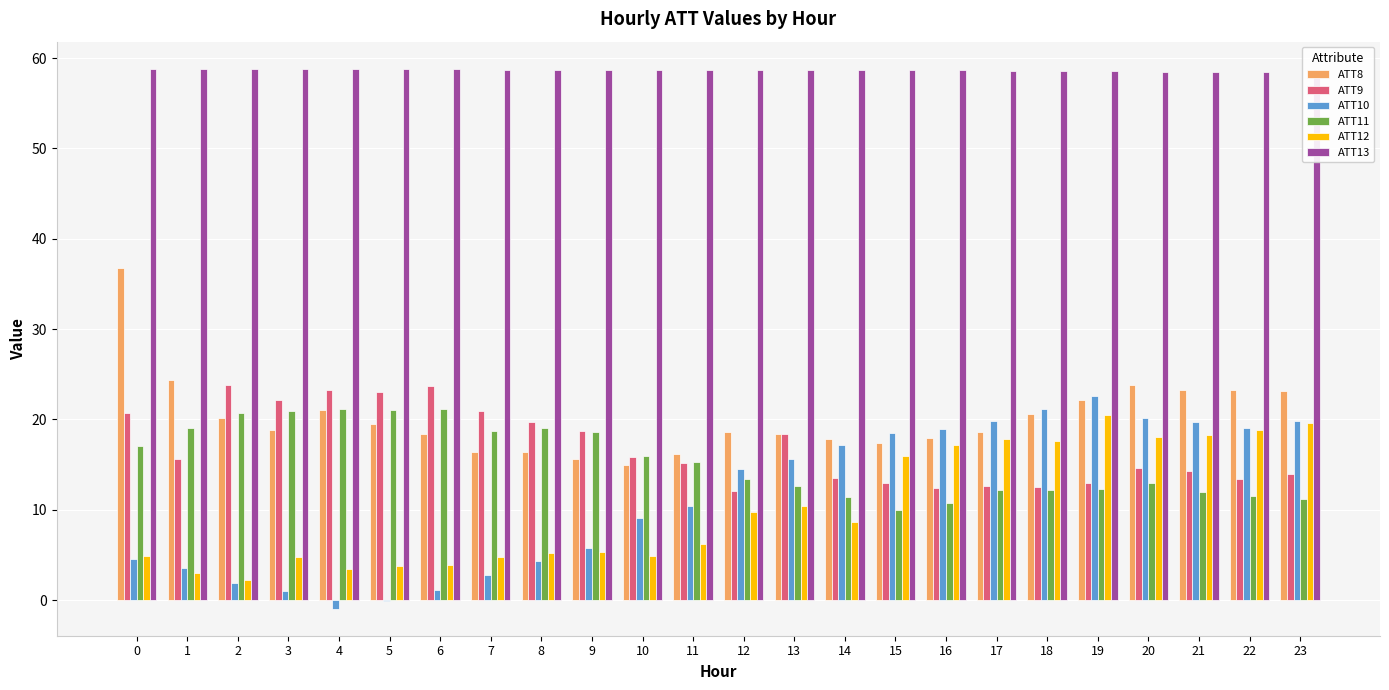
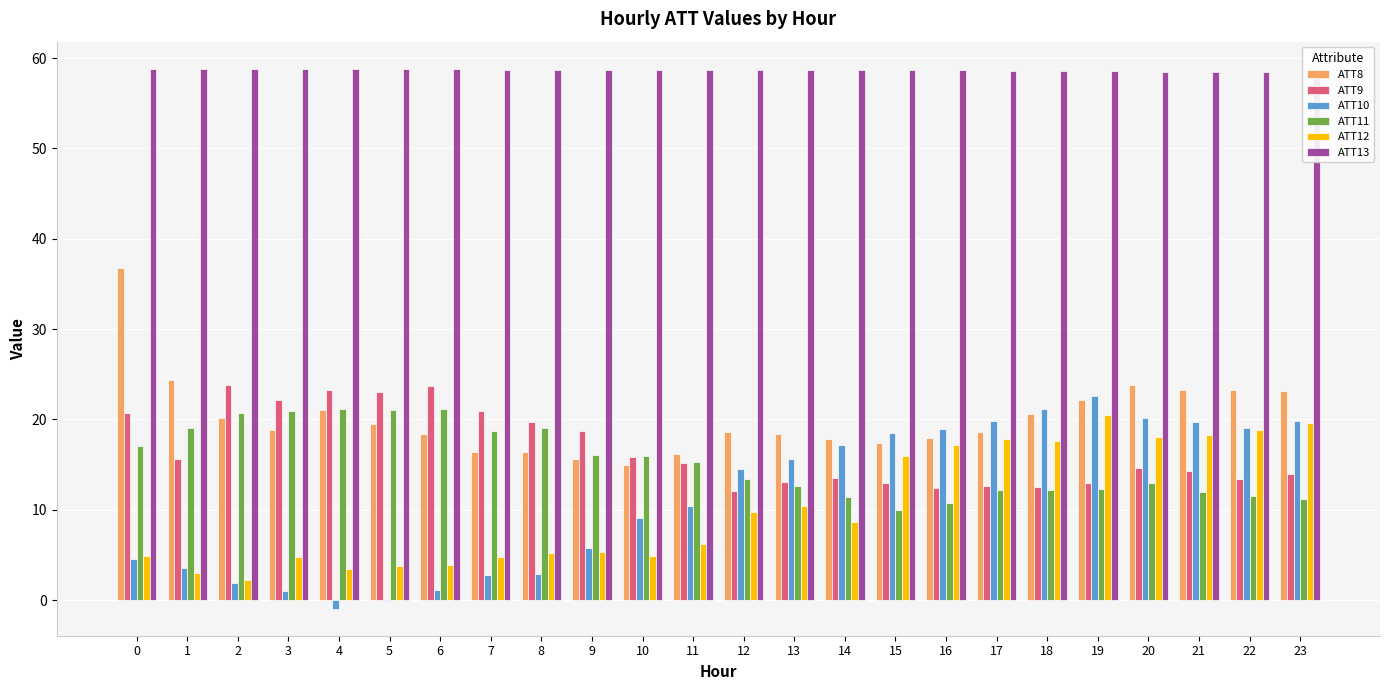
ATT10, 8: 4 -> 3
ATT11, 9: 19 -> 16
ATT9, 13: 18 -> 13
